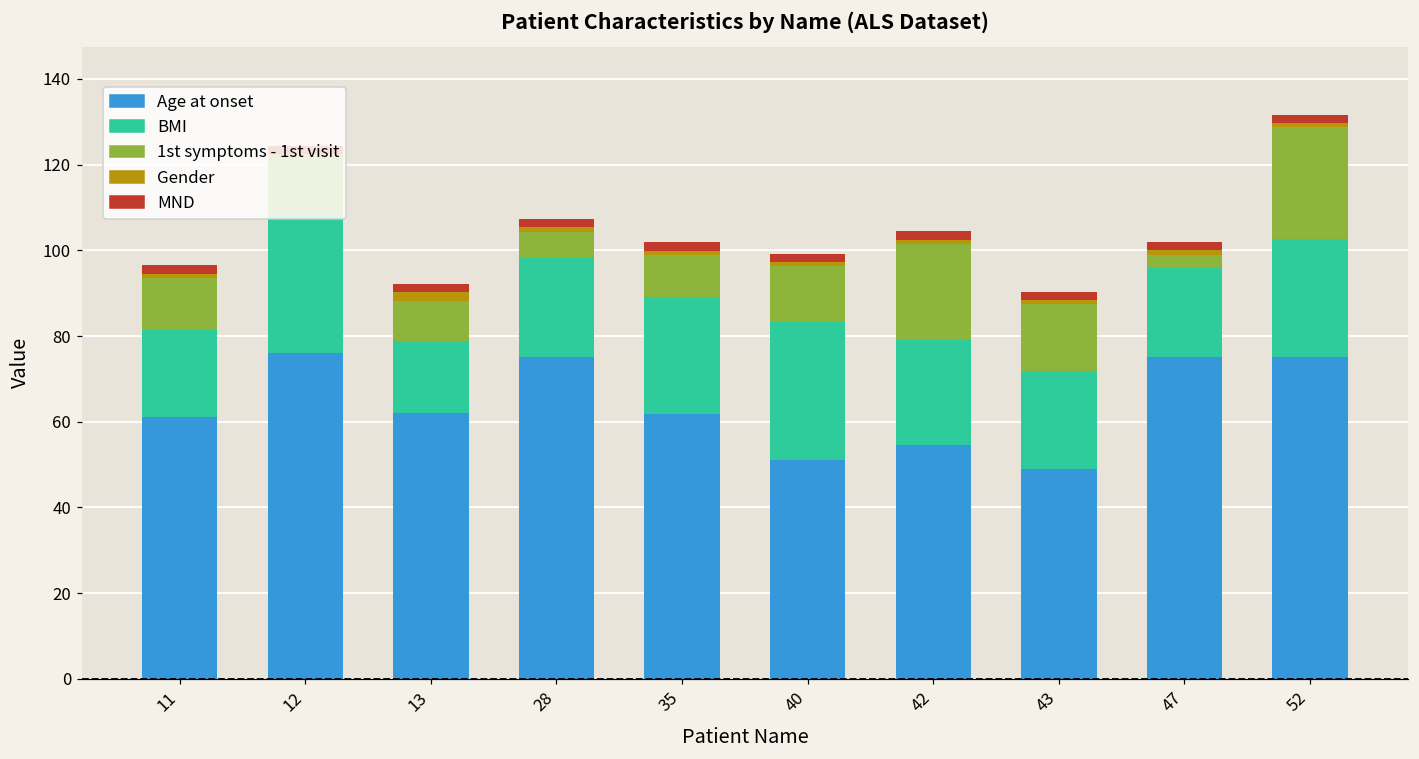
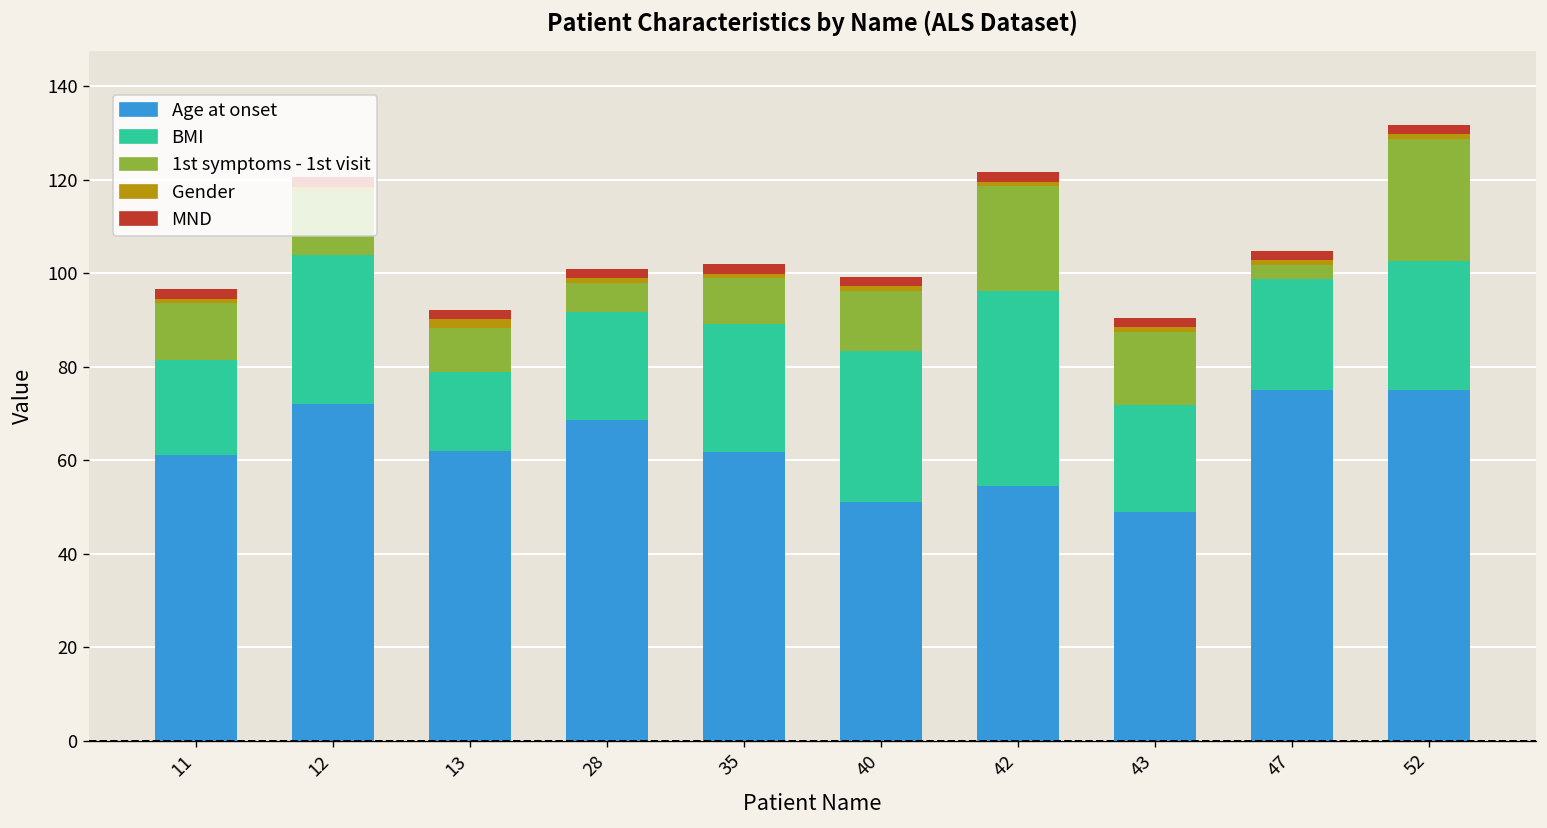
Age at onset, 12: 76 -> 72
Age at onset, 28: 75 -> 69
BMI, 42: 25 -> 42
BMI, 47: 21 -> 24
